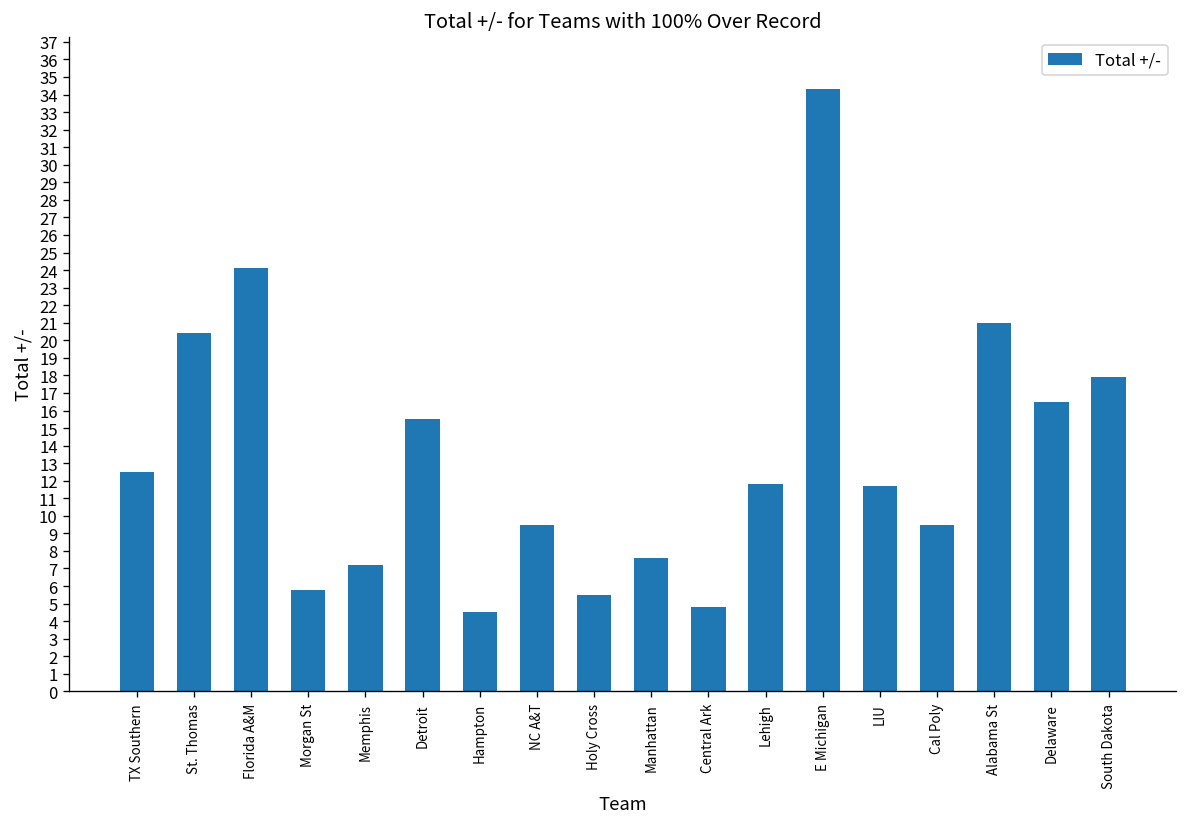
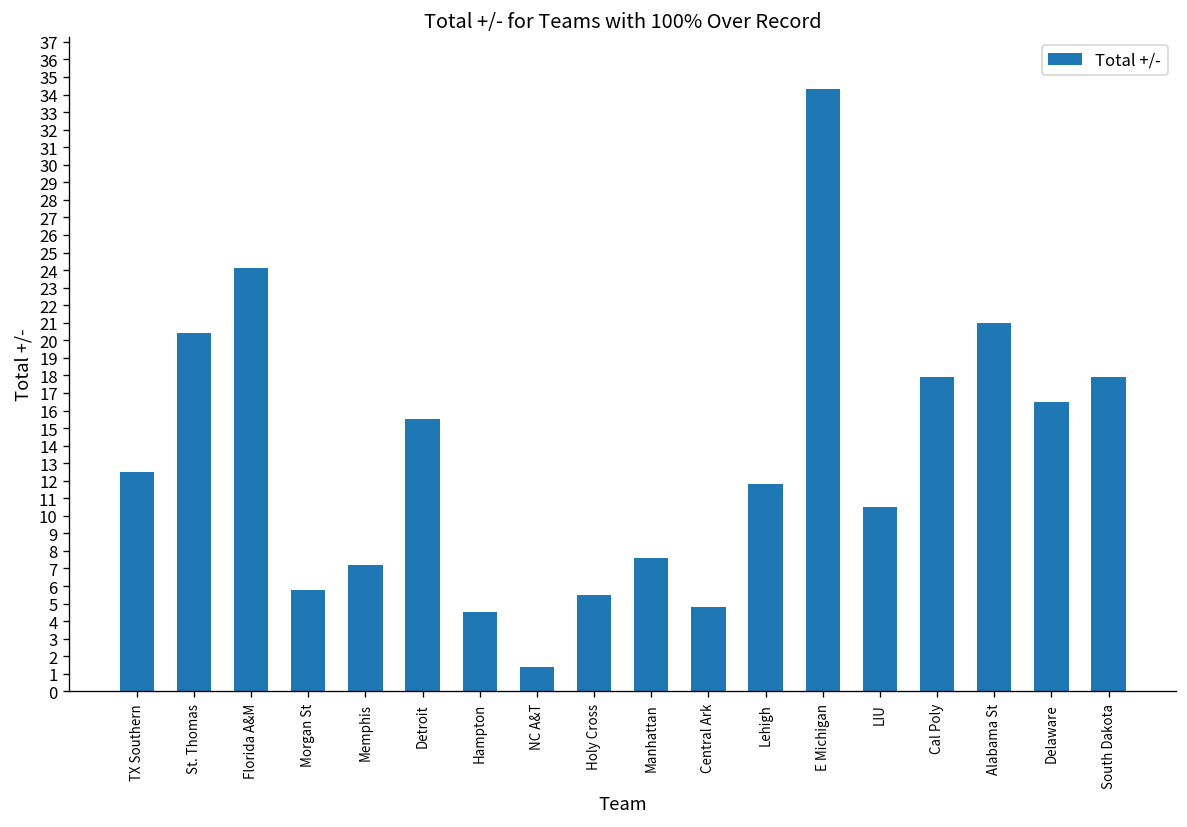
NC A&T: 9.5 -> 1.4
LIU: 11.7 -> 10.5
Cal Poly: 9.5 -> 17.9
